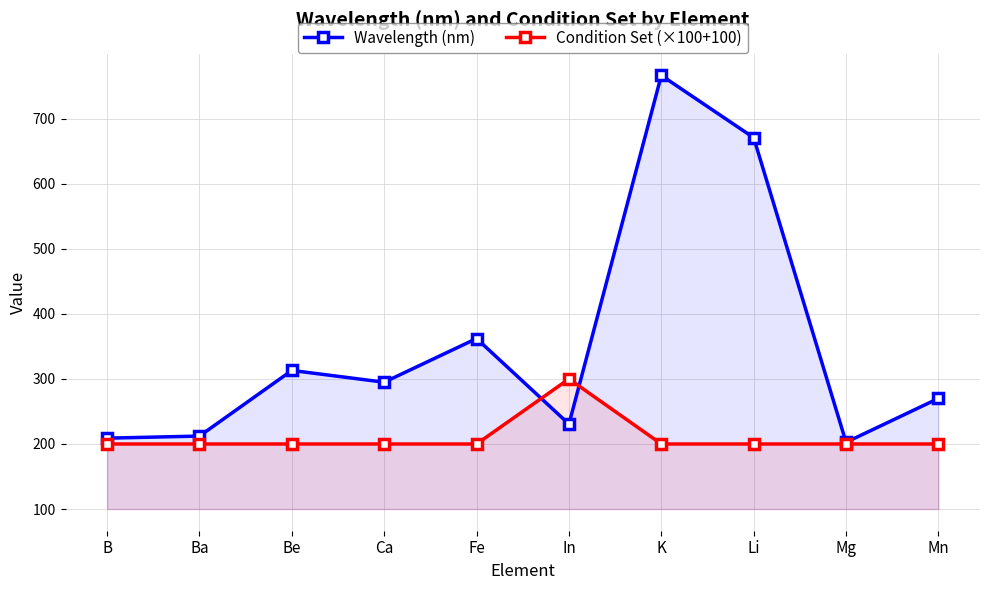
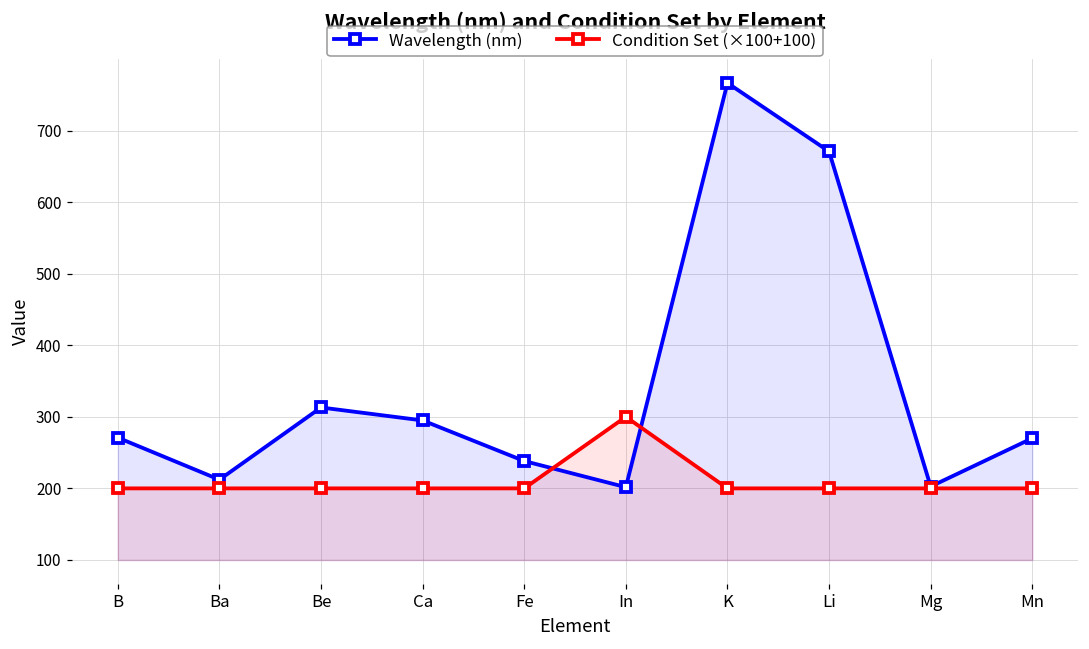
Wavelength (nm), B: 210 -> 270
Wavelength (nm), Fe: 360 -> 240
Wavelength (nm), In: 230 -> 200
